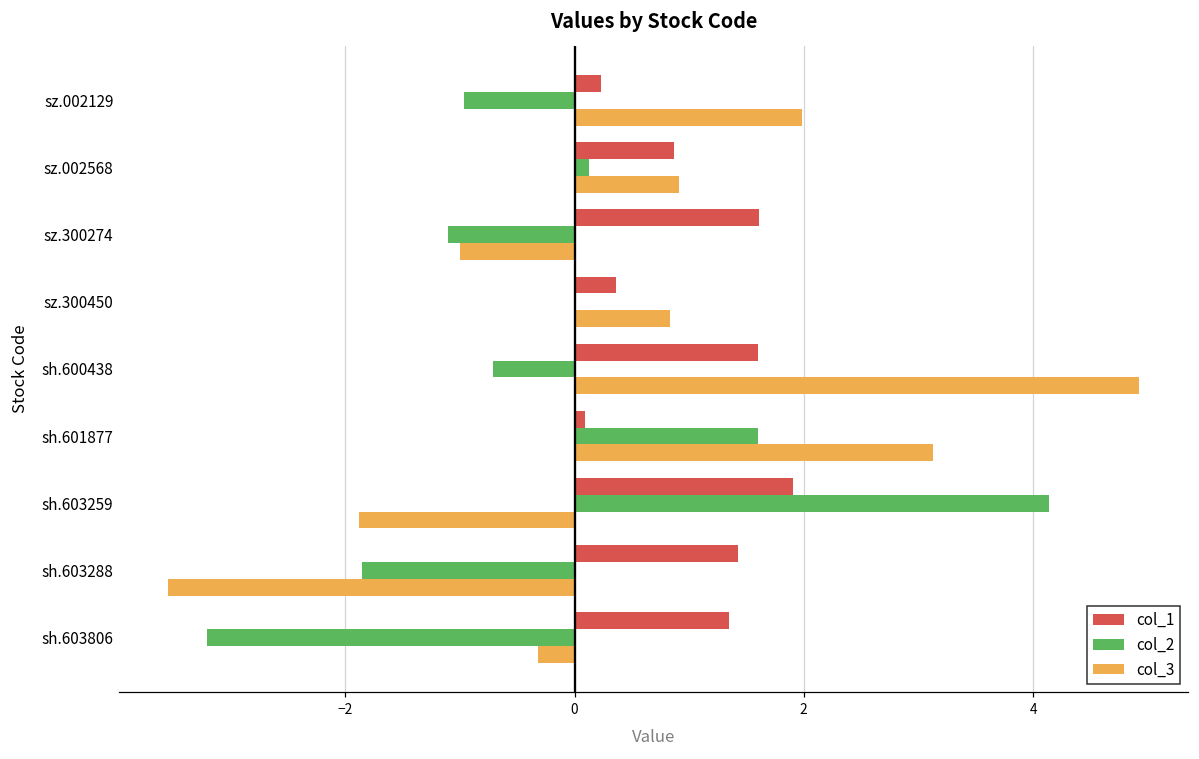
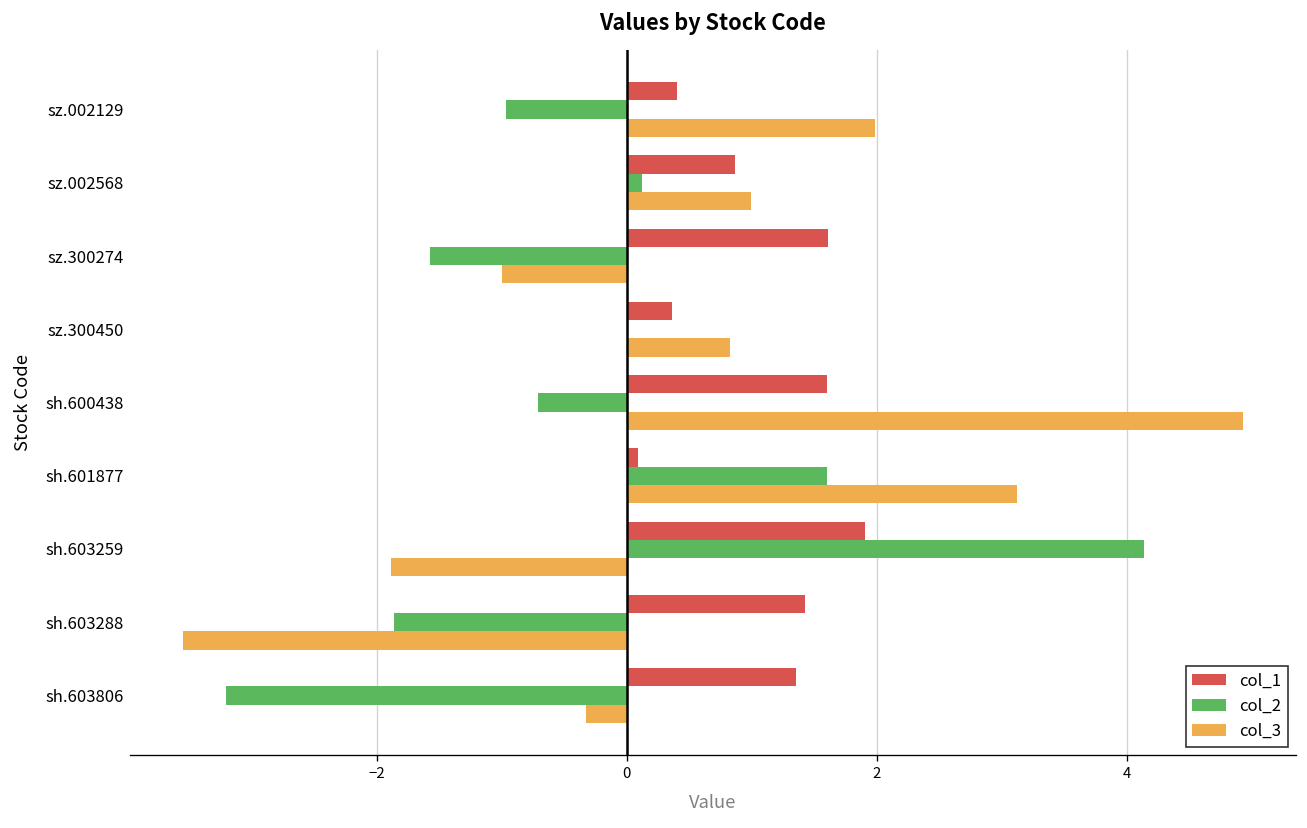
col_1, sz.002129: 0.23 -> 0.40
col_3, sz.002568: 0.92 -> 1.00
col_2, sz.300274: -1.10 -> -1.57
